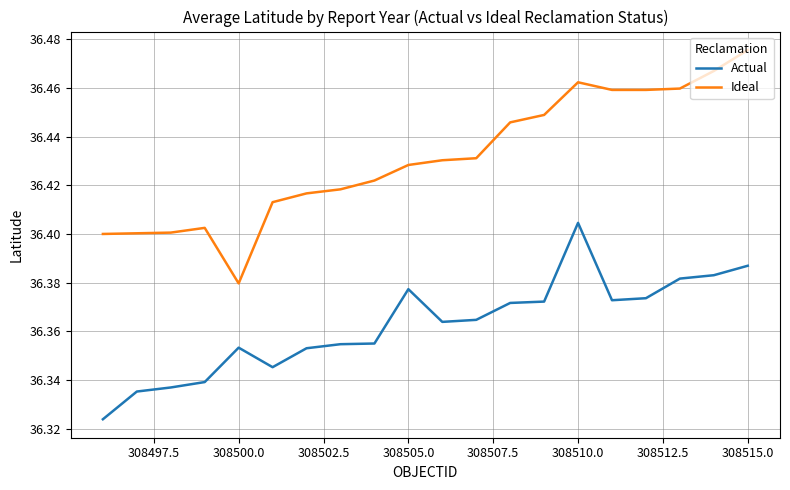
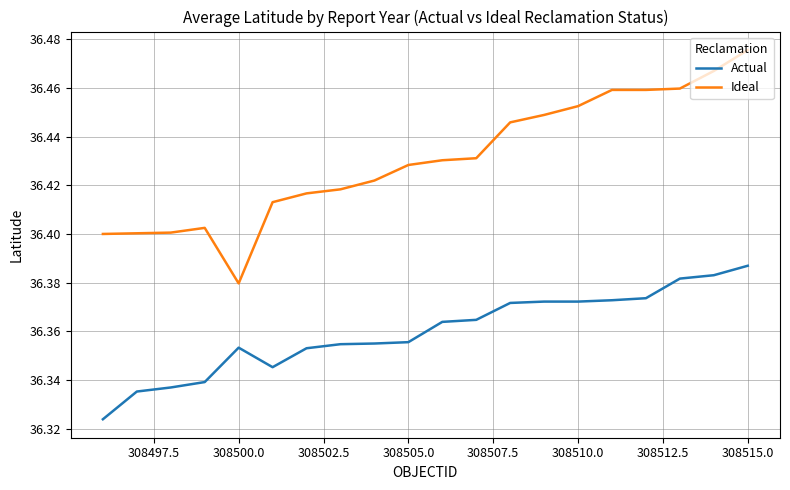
Actual, 308505.0: 36.377 -> 36.356
Actual, 308510.0: 36.405 -> 36.372
Ideal, 308510.0: 36.462 -> 36.453
